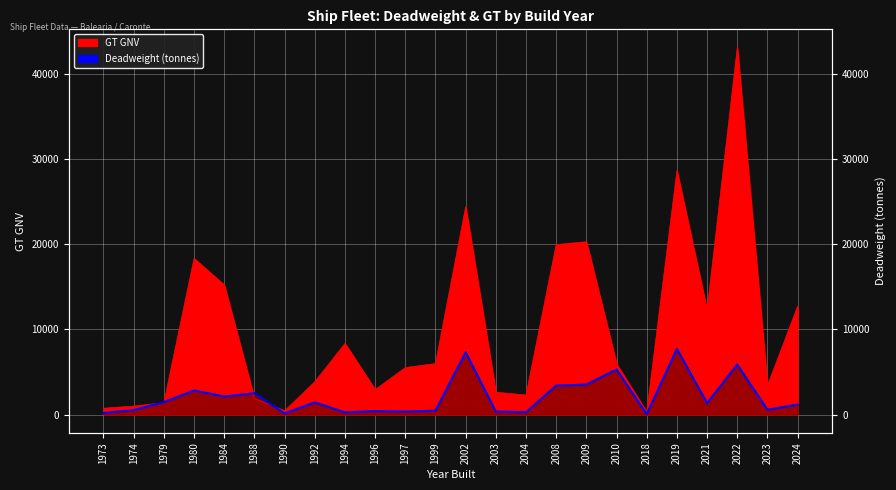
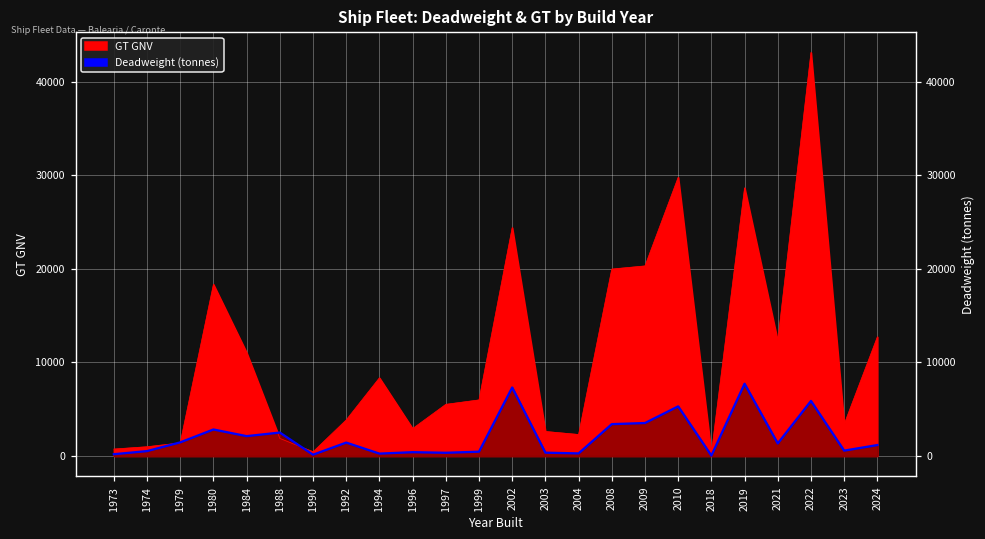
GT GNV, 1984: 15000 -> 11000
GT GNV, 2010: 6000 -> 30000
